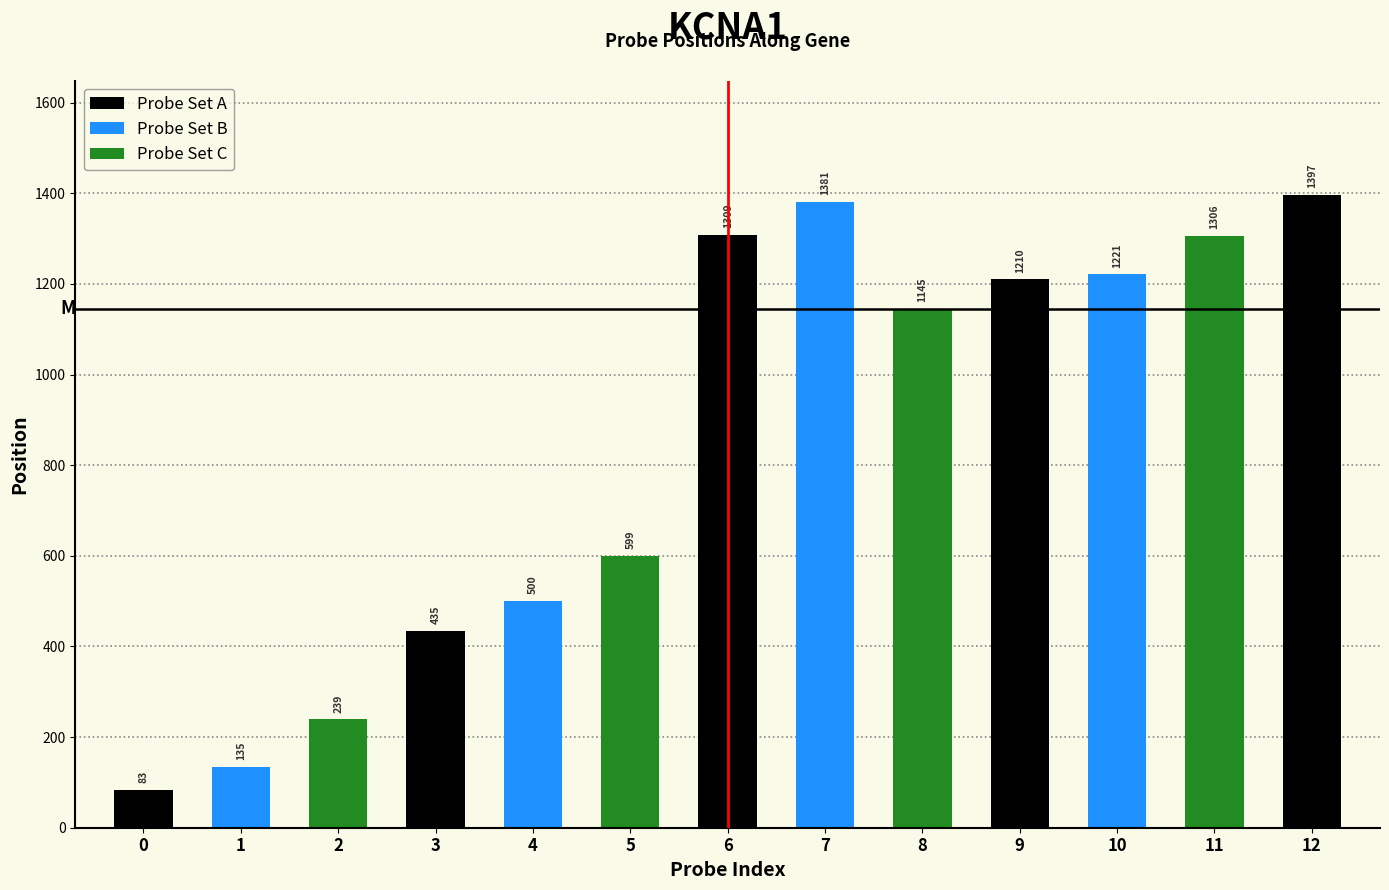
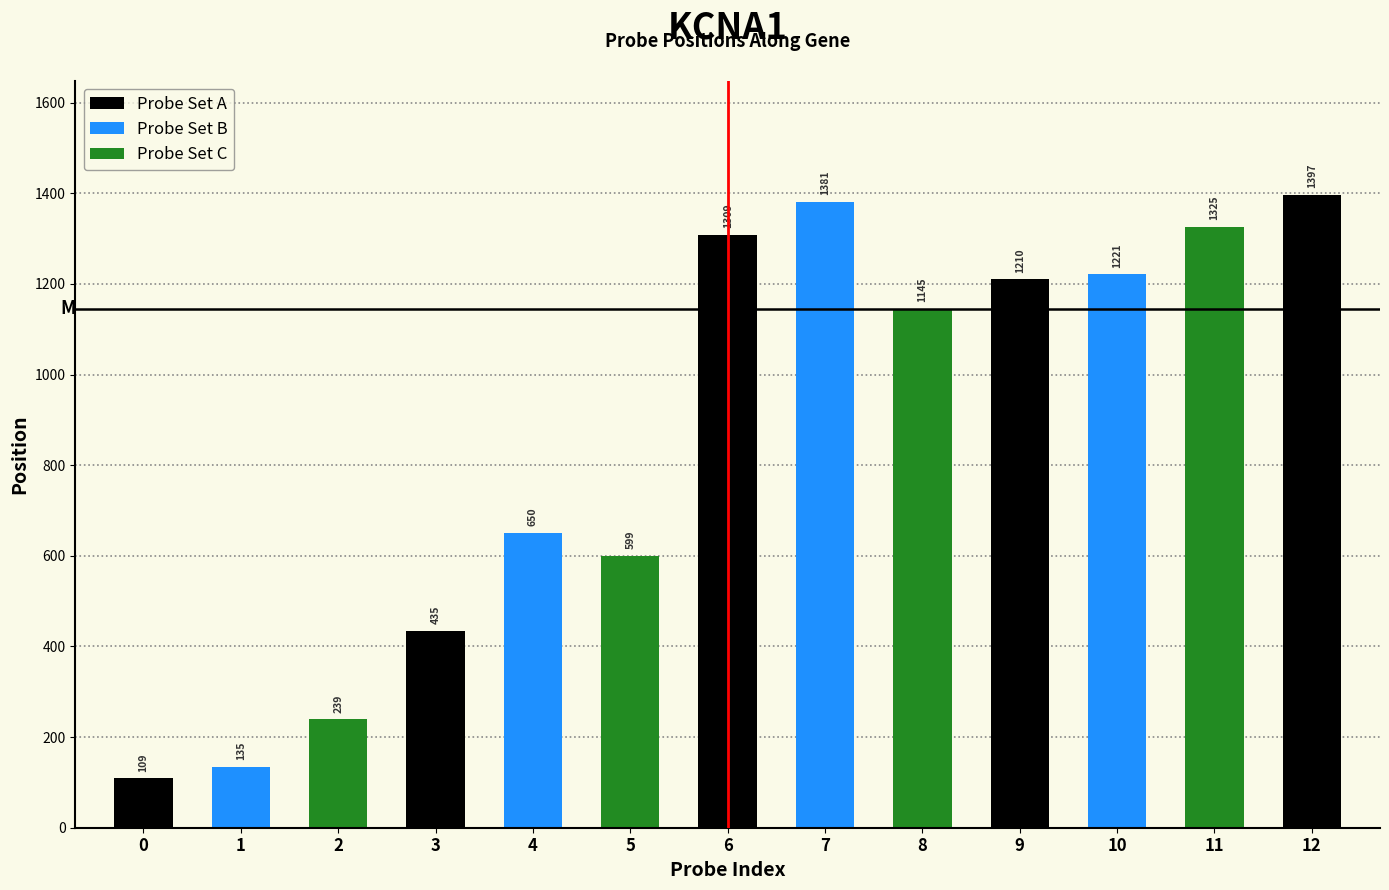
Probe Set A, 0: 83 -> 109
Probe Set B, 4: 500 -> 650
Probe Set C, 11: 1306 -> 1325
